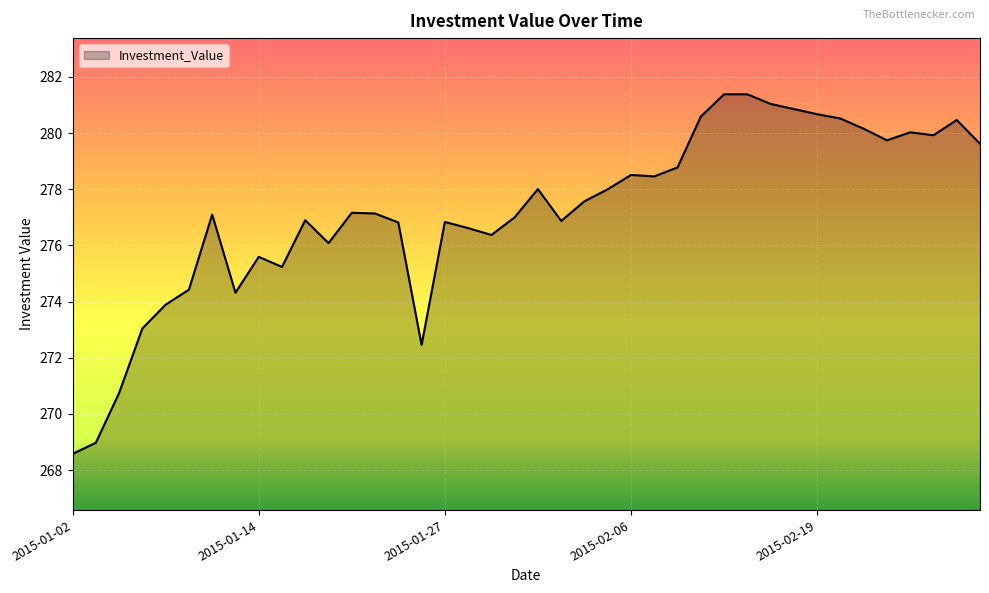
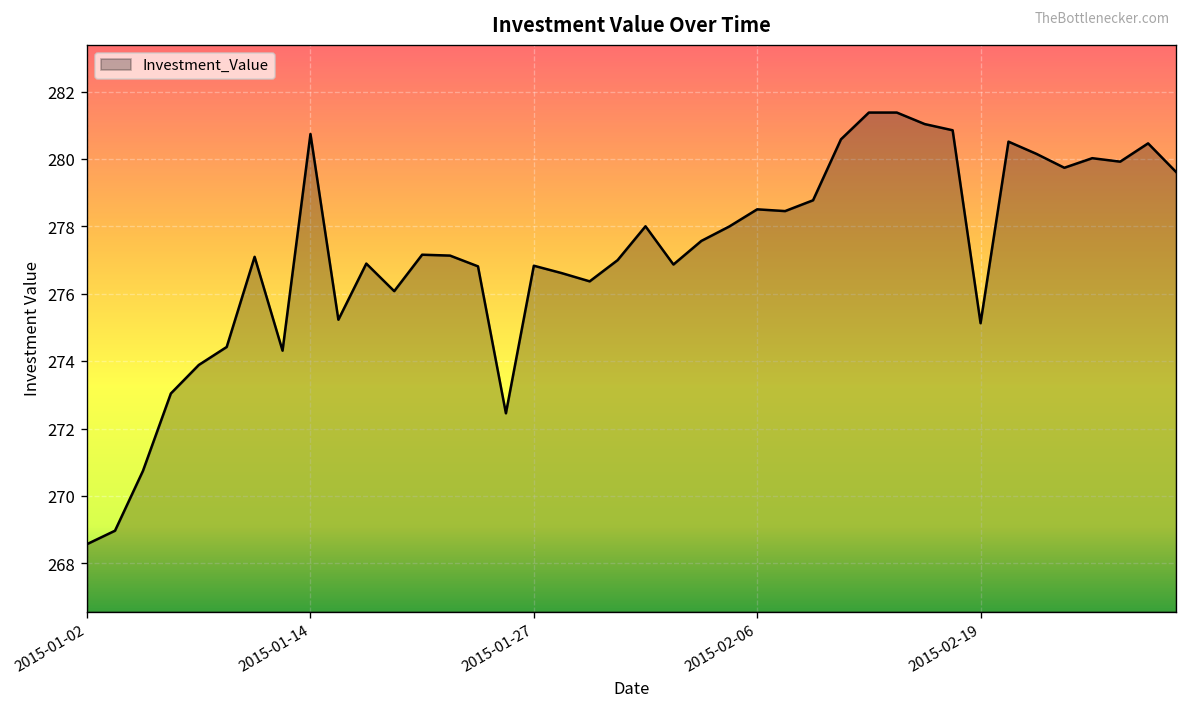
2015-01-14: 275.6 -> 280.7
2015-02-19: 280.7 -> 275.1
